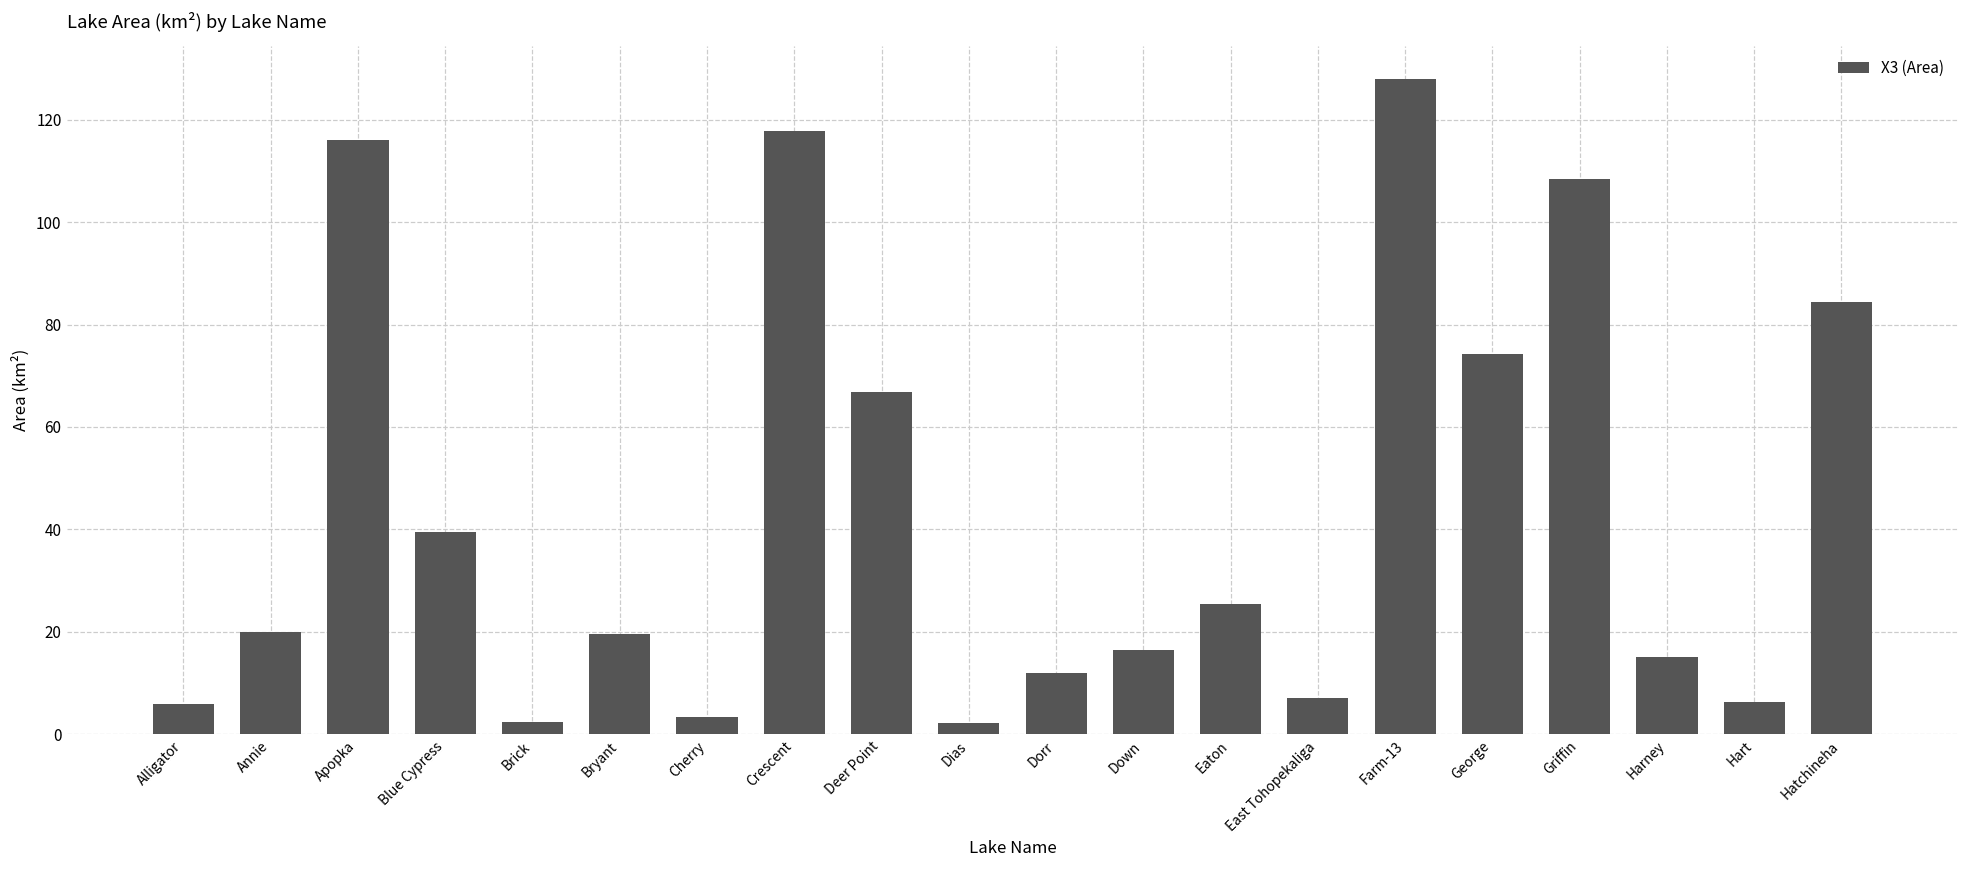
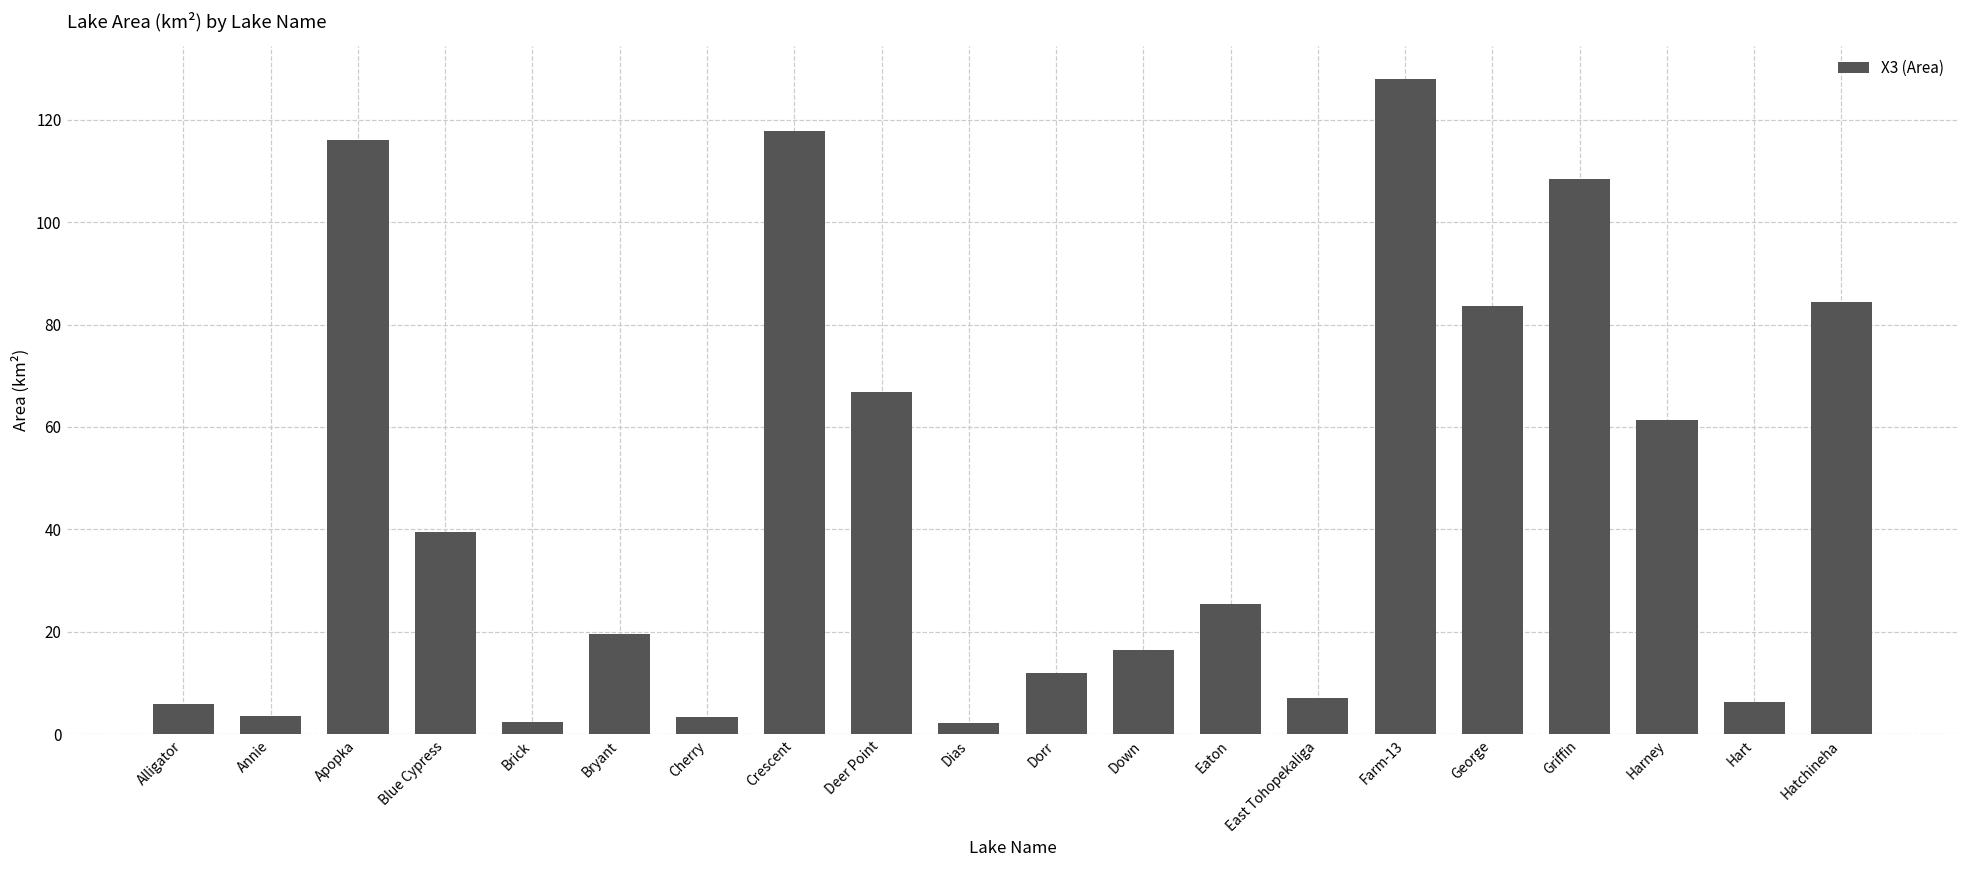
Annie: 20 -> 4
George: 74 -> 84
Harney: 15 -> 61
